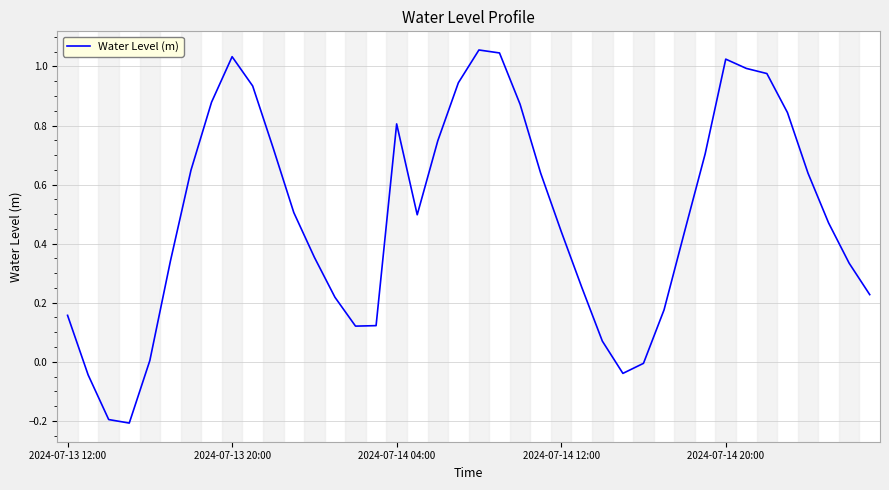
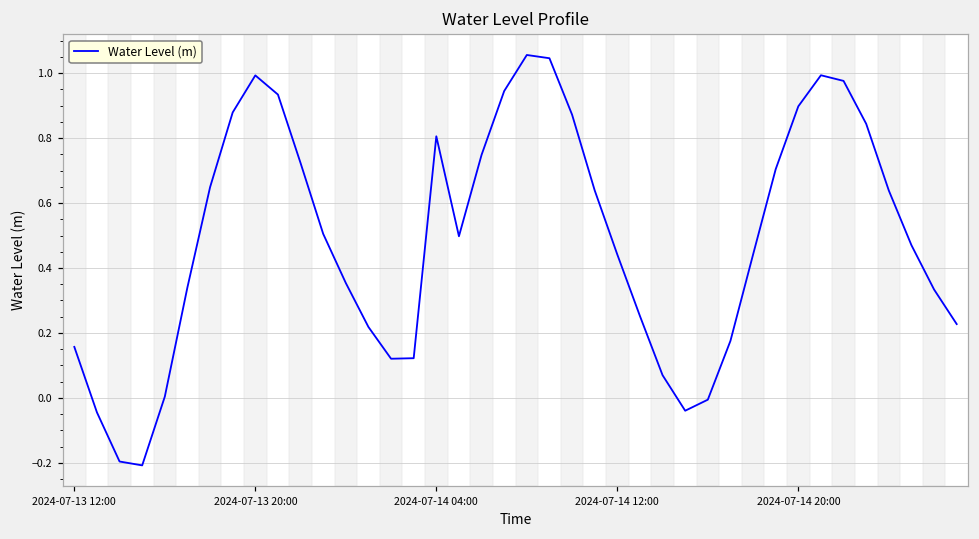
2024-07-13 20:00: 1.03 -> 0.99
2024-07-14 20:00: 1.02 -> 0.90
